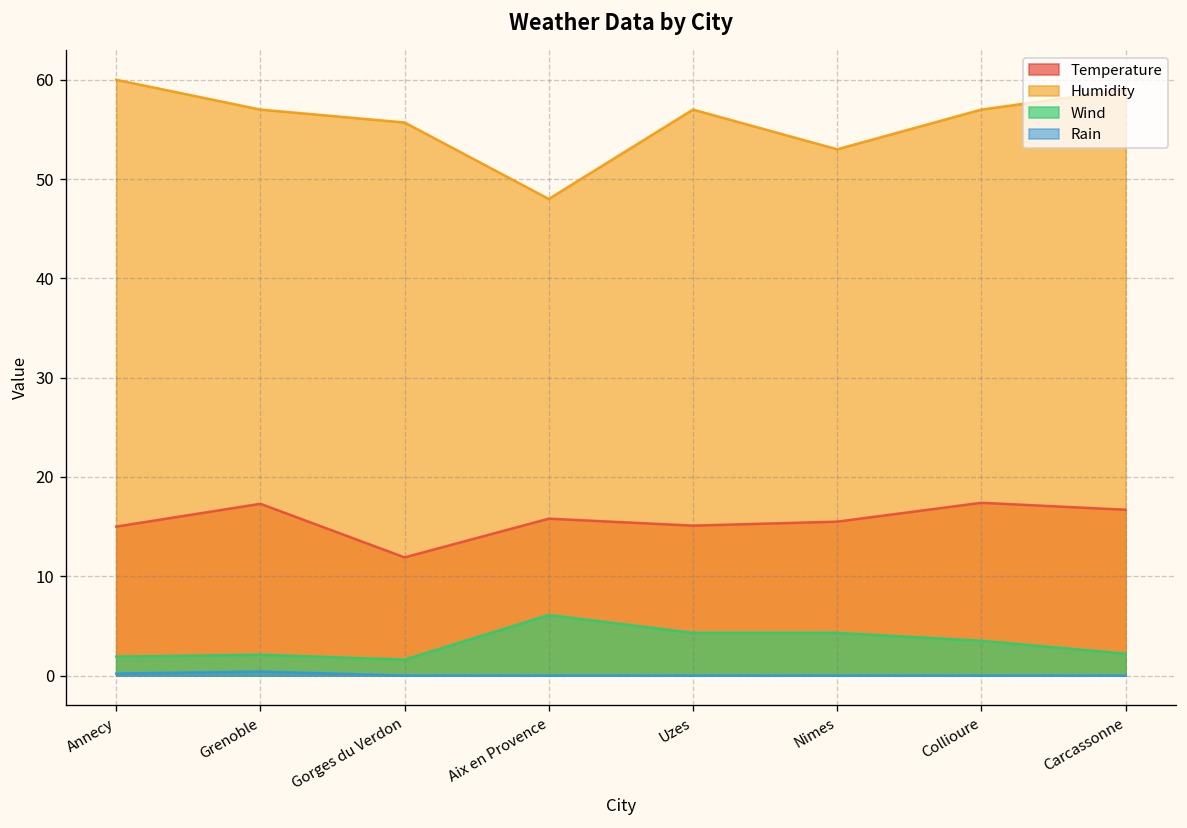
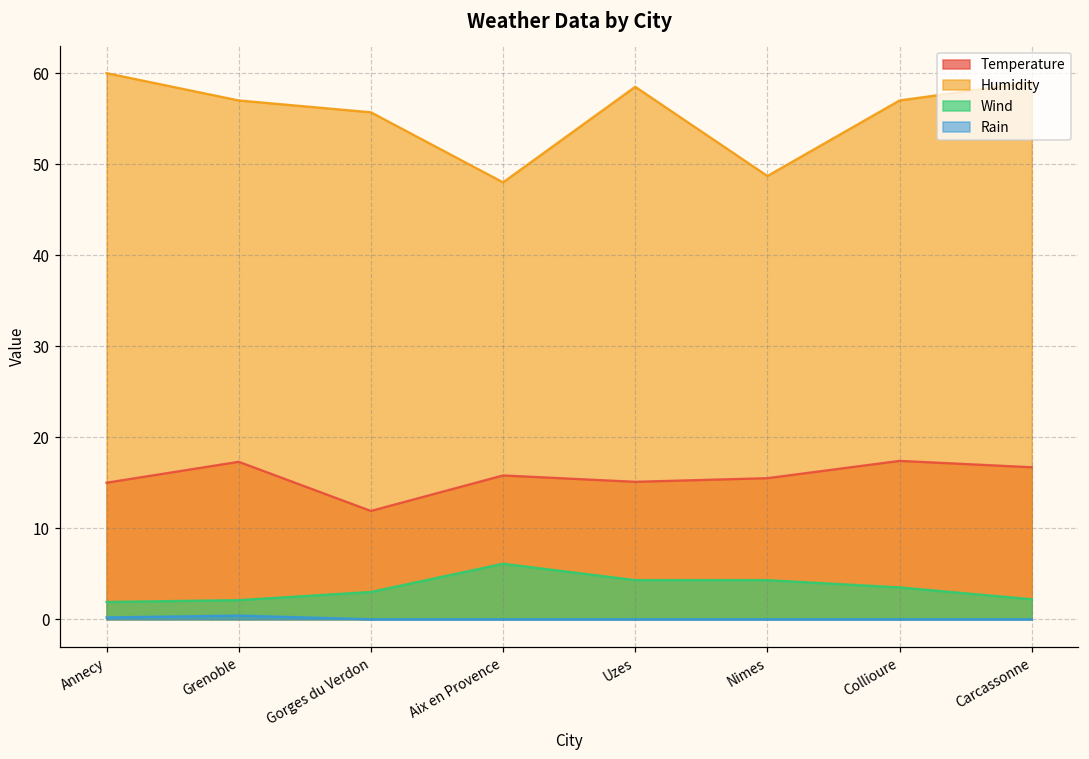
Wind, Gorges du Verdon: 2 -> 3
Humidity, Uzes: 57 -> 59
Humidity, Nimes: 53 -> 49
